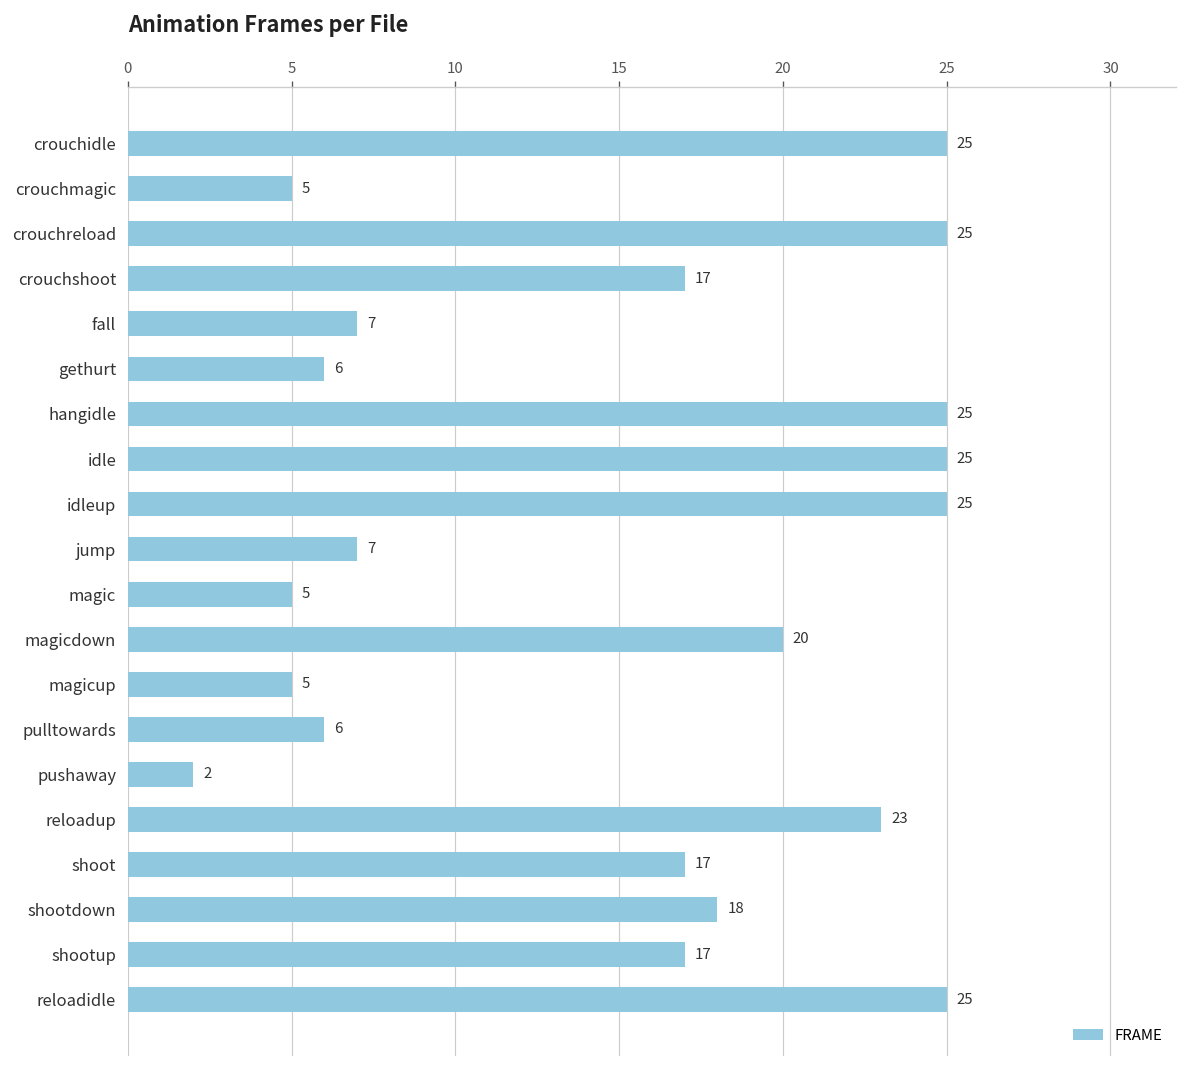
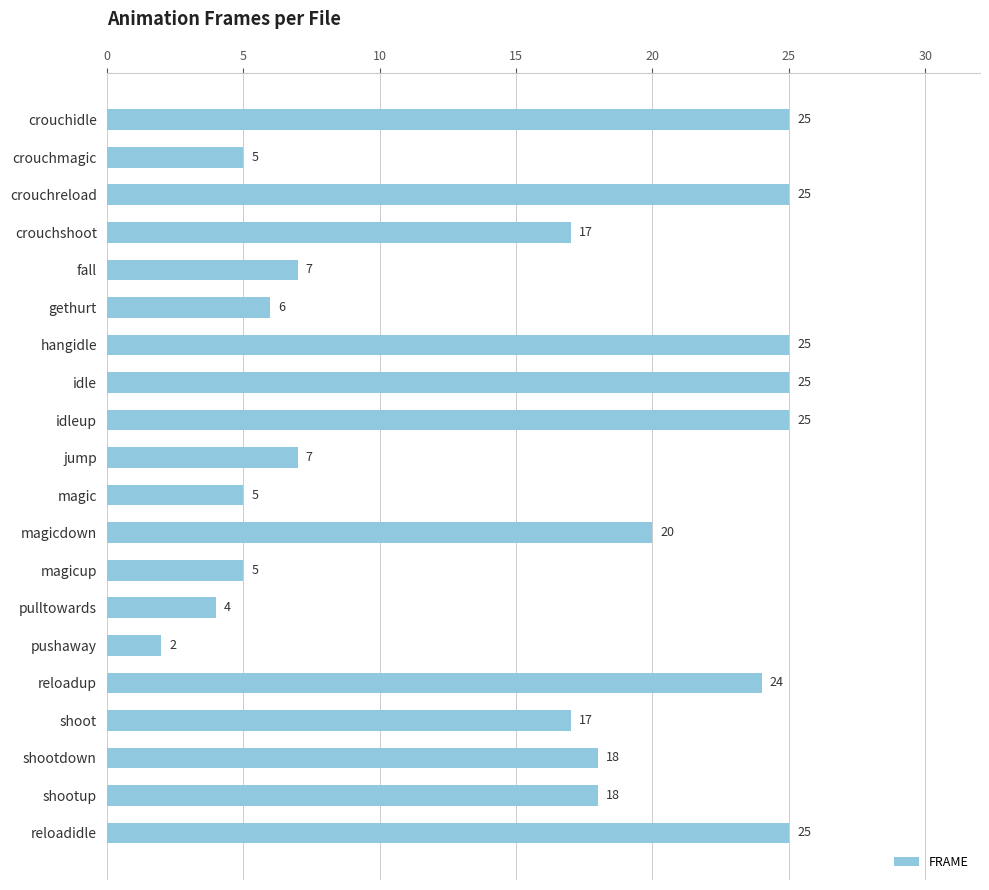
pulltowards: 6 -> 4
reloadup: 23 -> 24
shootup: 17 -> 18
